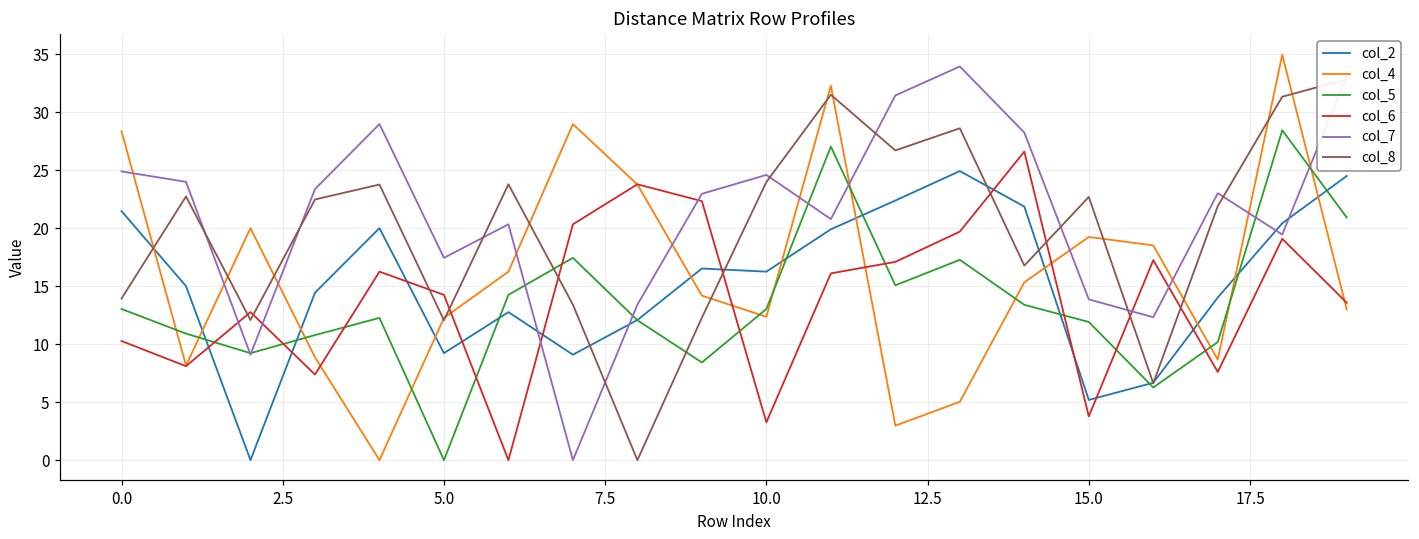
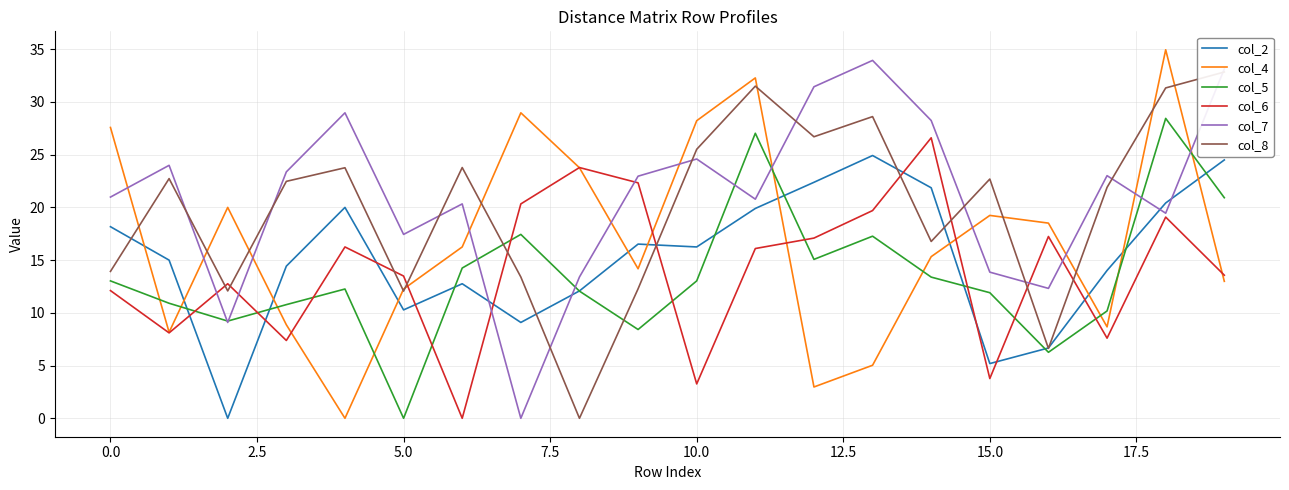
col_2, 0.0: 21.5 -> 18.2
col_4, 0.0: 28.4 -> 27.6
col_6, 0.0: 10.3 -> 12.1
col_7, 0.0: 24.9 -> 21.0
col_2, 5.0: 9.2 -> 10.3
col_6, 5.0: 14.3 -> 13.5
col_4, 10.0: 12.4 -> 28.2
col_8, 10.0: 24.0 -> 25.5
